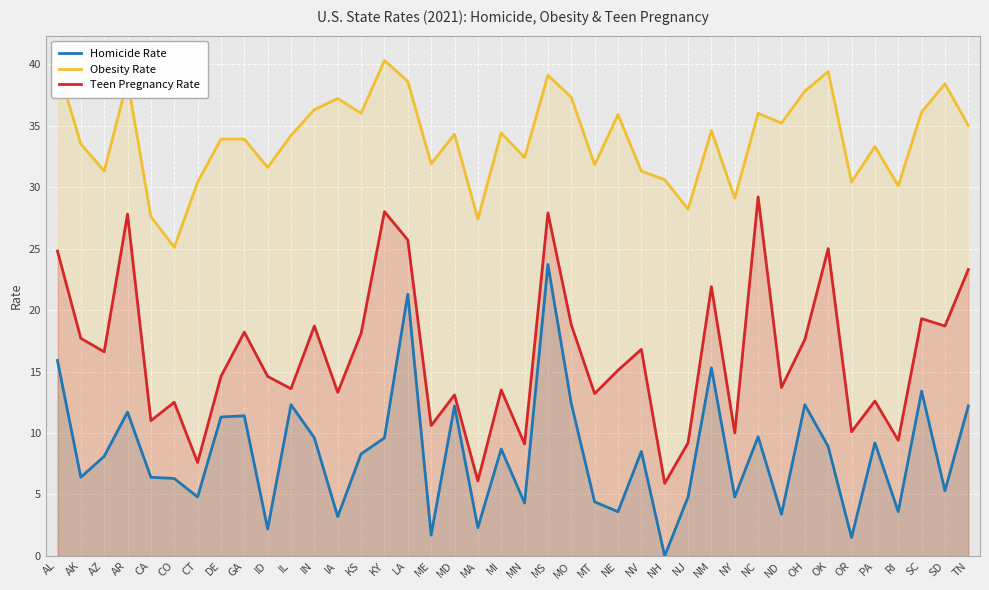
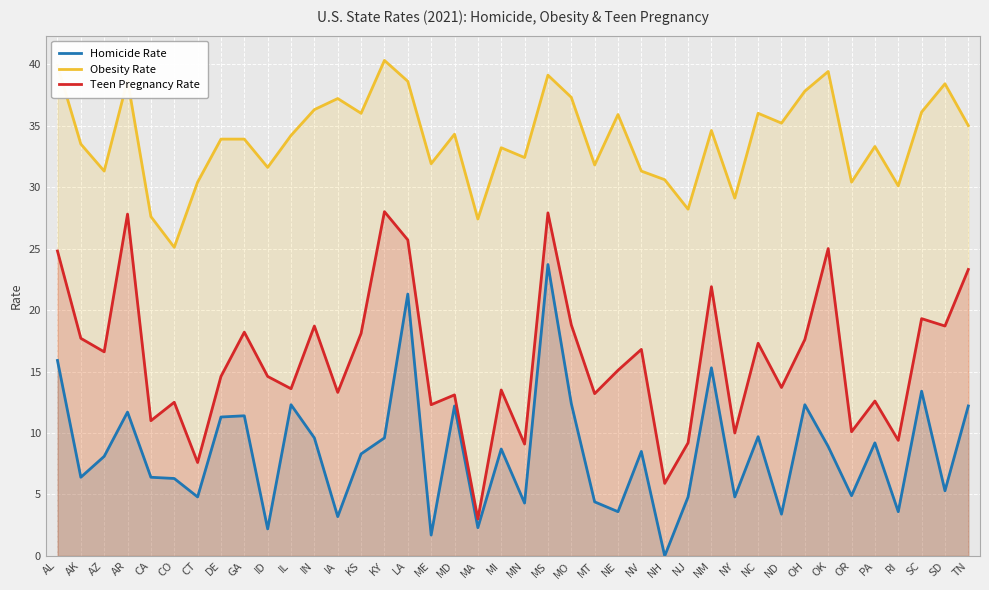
Teen Pregnancy Rate, ME: 10.6 -> 12.3
Teen Pregnancy Rate, MA: 6.1 -> 3.0
Obesity Rate, MI: 34.4 -> 33.2
Teen Pregnancy Rate, NC: 29.2 -> 17.3
Homicide Rate, OR: 1.5 -> 4.9
